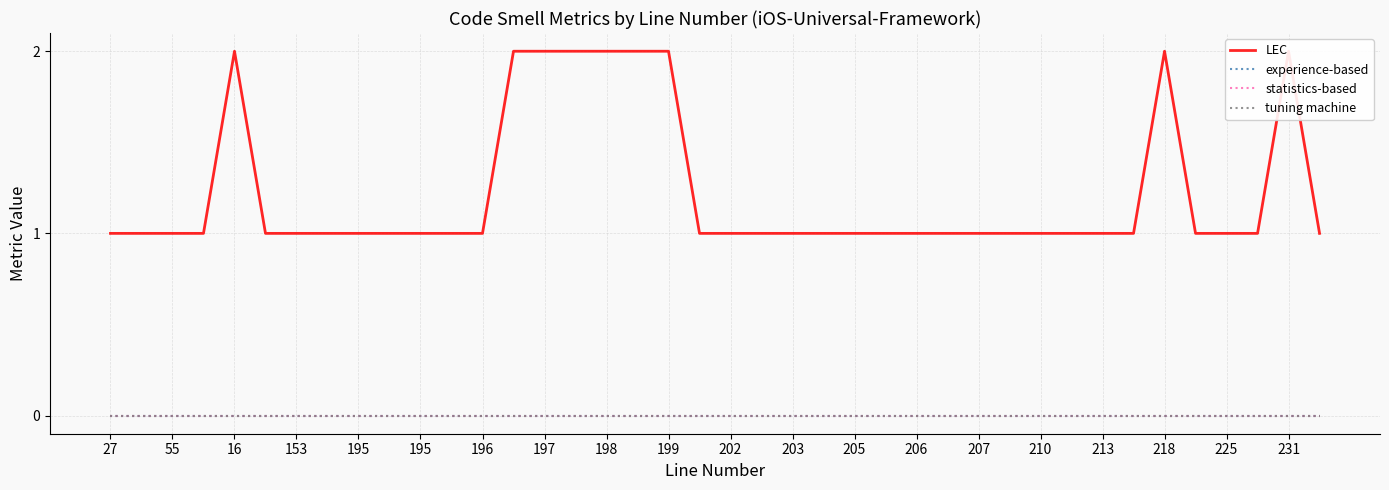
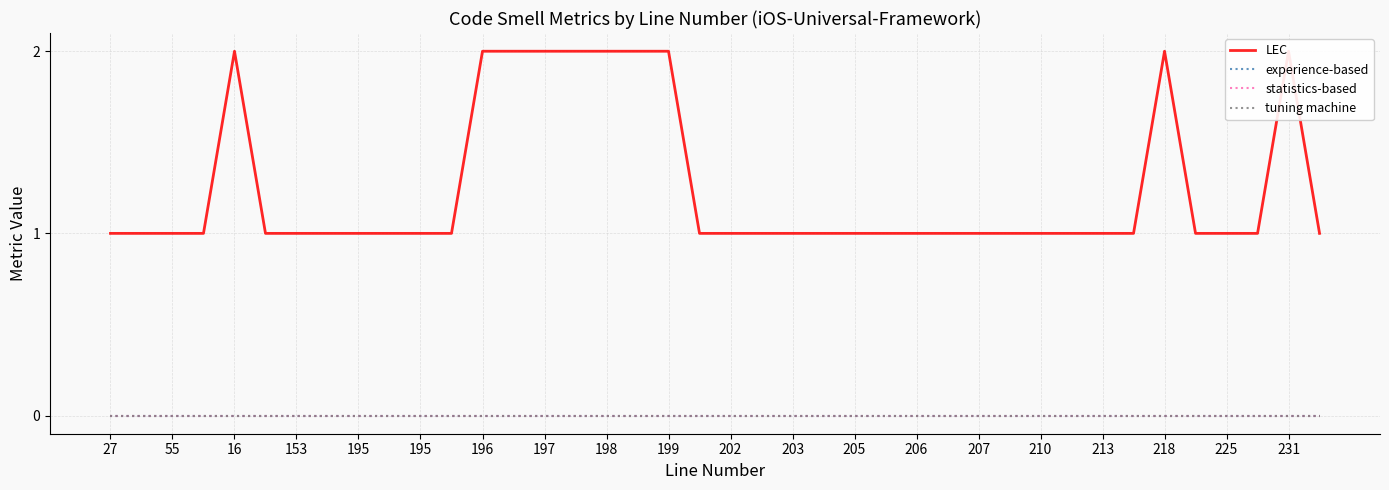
LEC, 196: 1 -> 2
